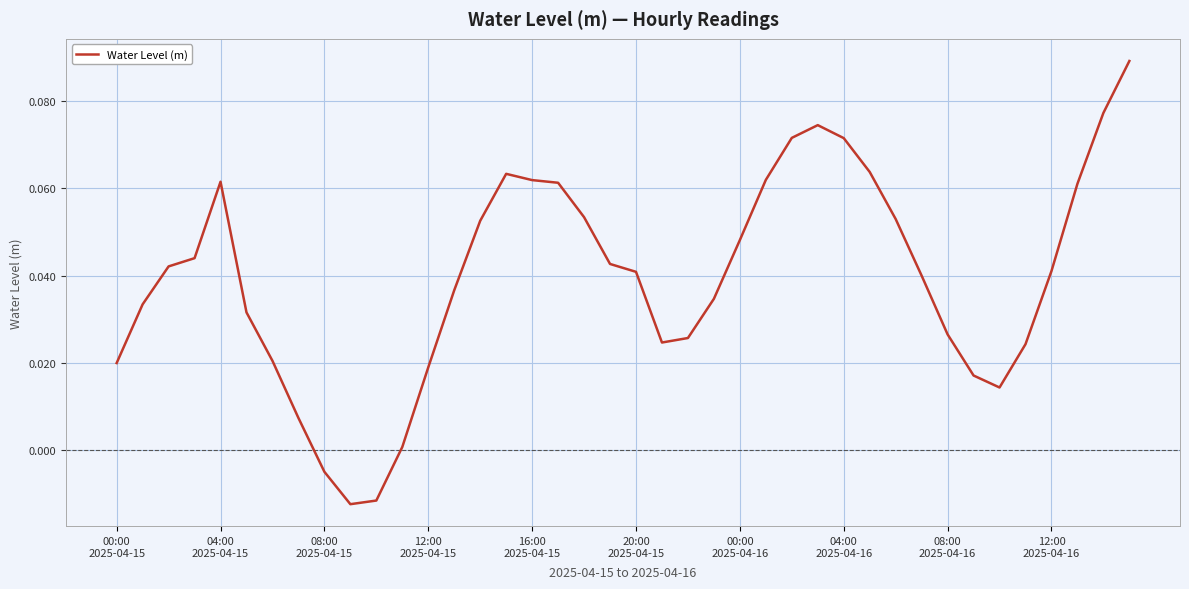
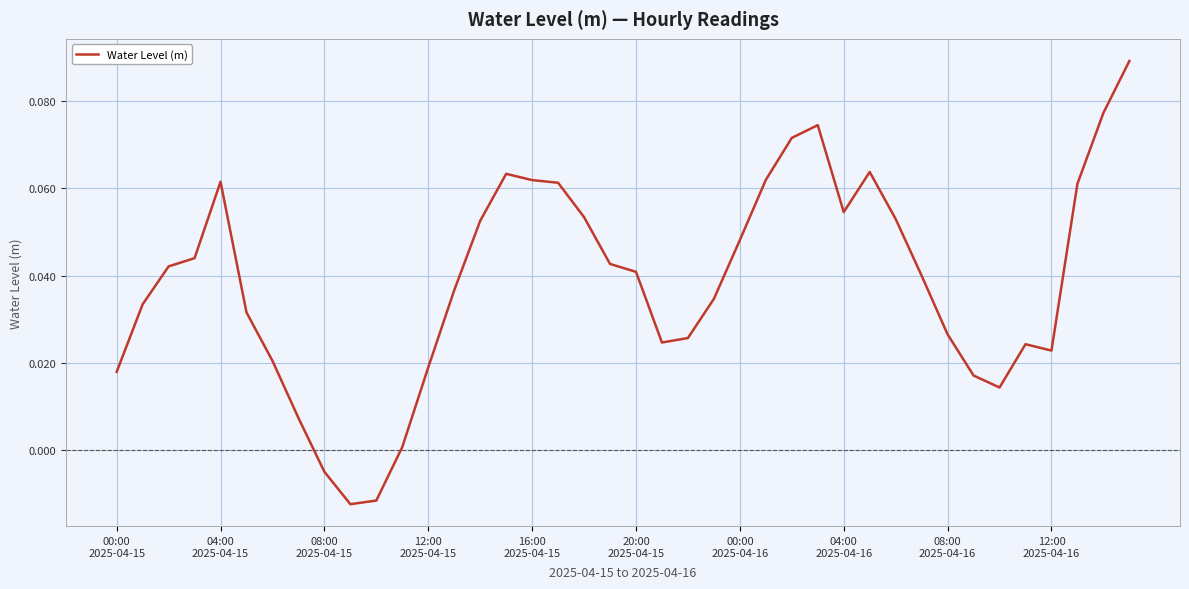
00:00 2025-04-15: 0.020 -> 0.018
04:00 2025-04-16: 0.072 -> 0.055
12:00 2025-04-16: 0.041 -> 0.023
